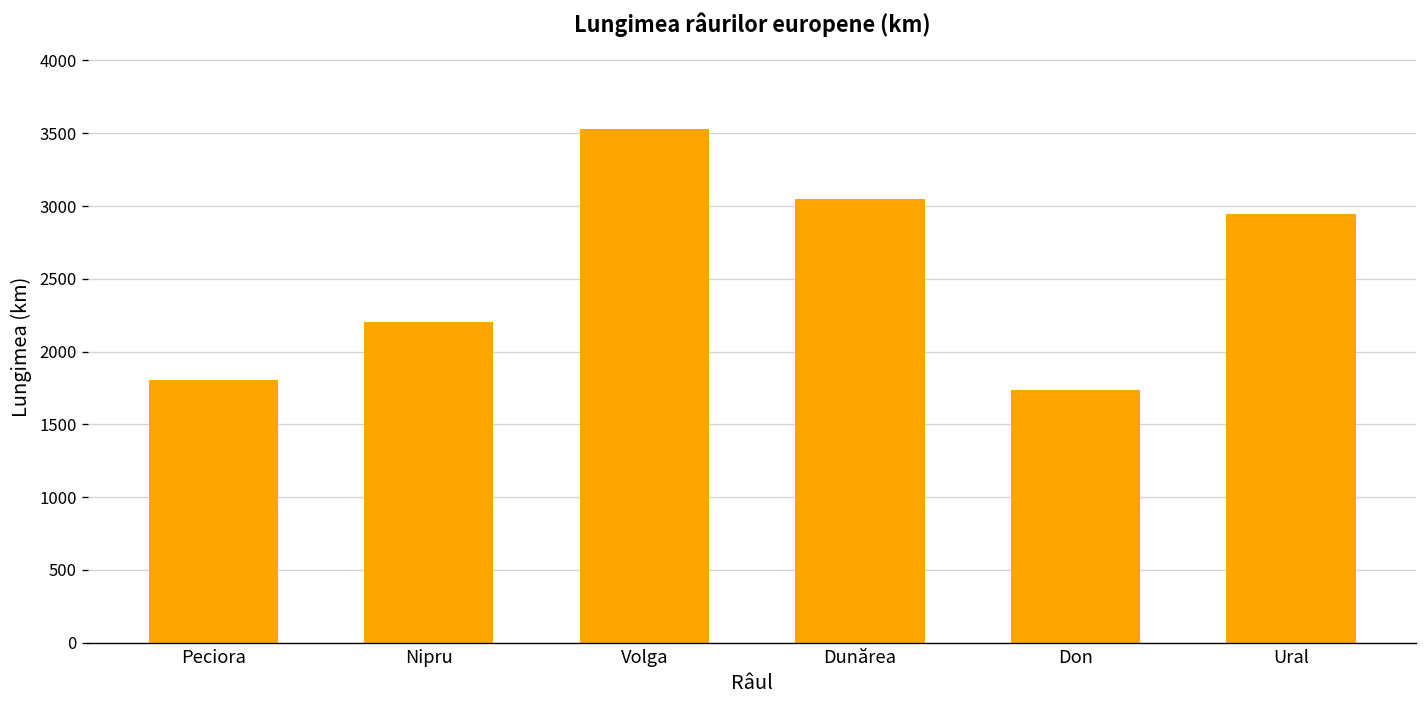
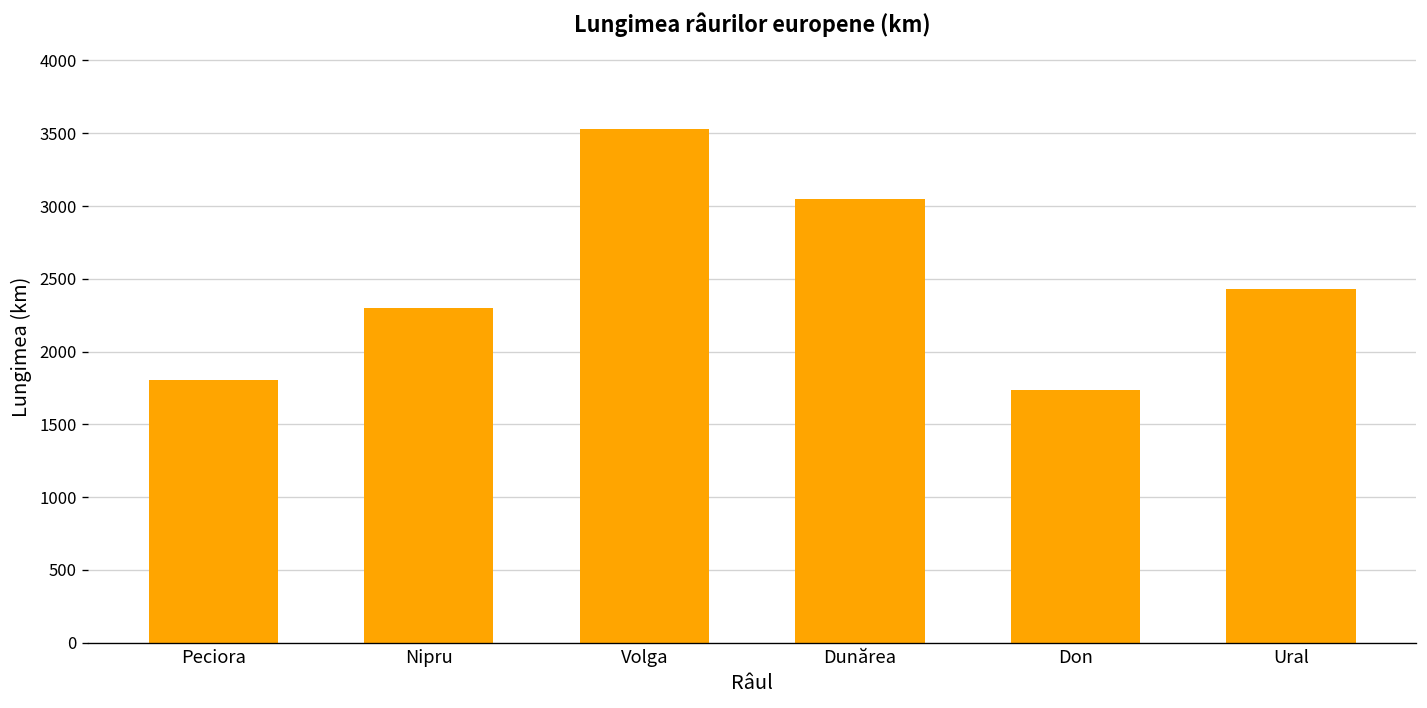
Nipru: 2200 -> 2300
Ural: 2950 -> 2430
